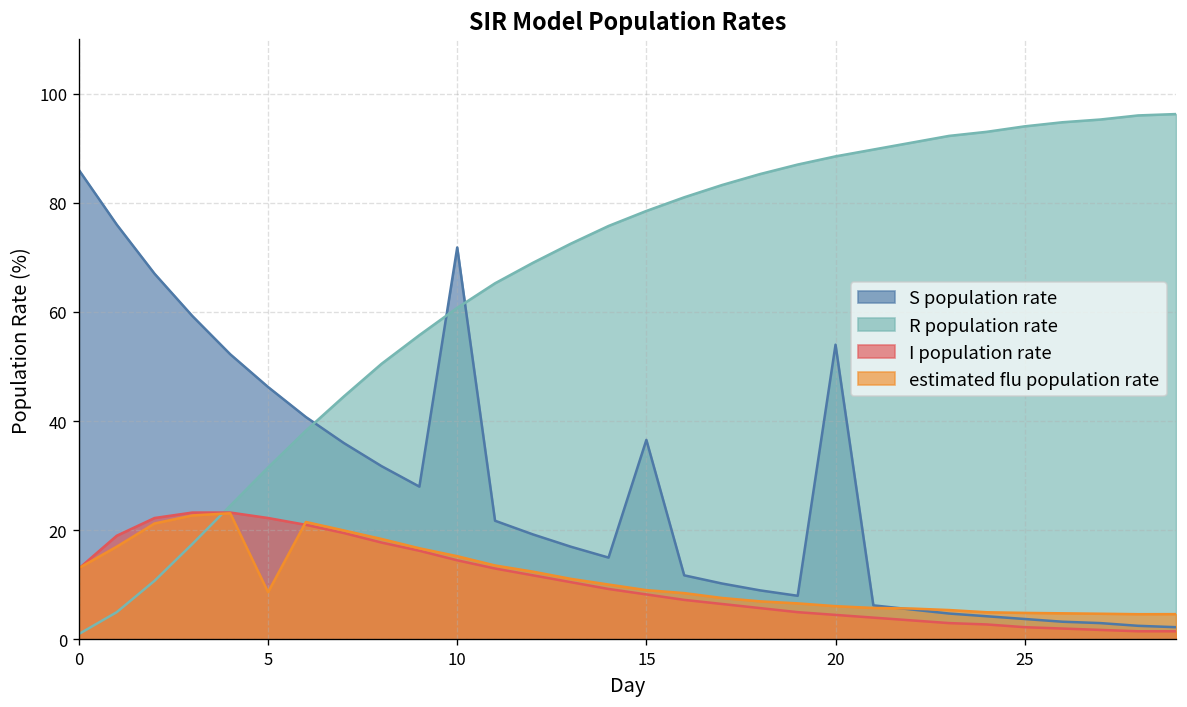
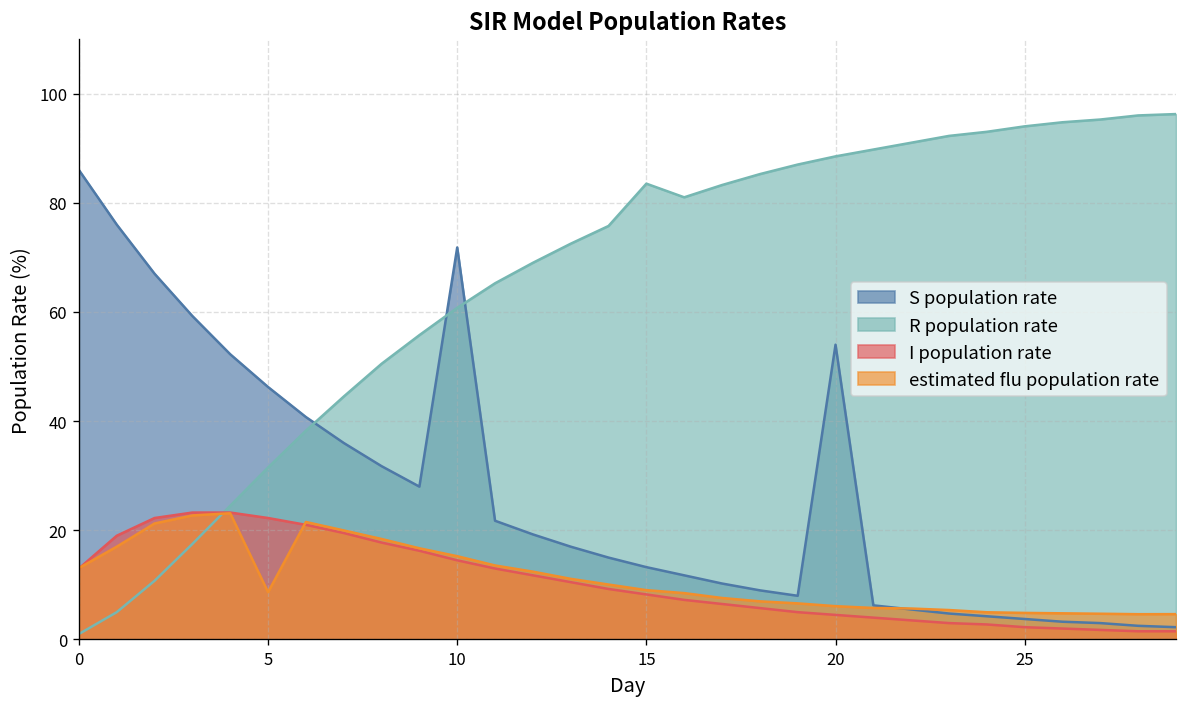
S population rate, 15: 37 -> 13
R population rate, 15: 79 -> 84
